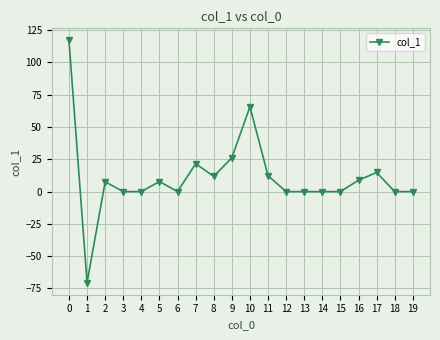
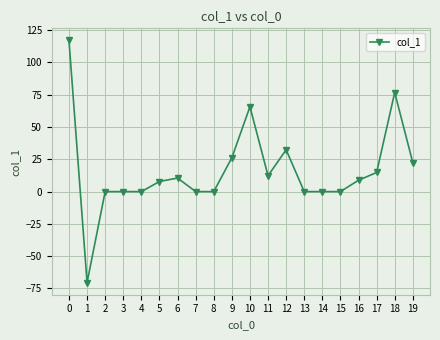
2: 8 -> 0
6: 0 -> 11
7: 22 -> 0
8: 12 -> 0
12: 0 -> 32
18: 0 -> 77
19: 0 -> 22
